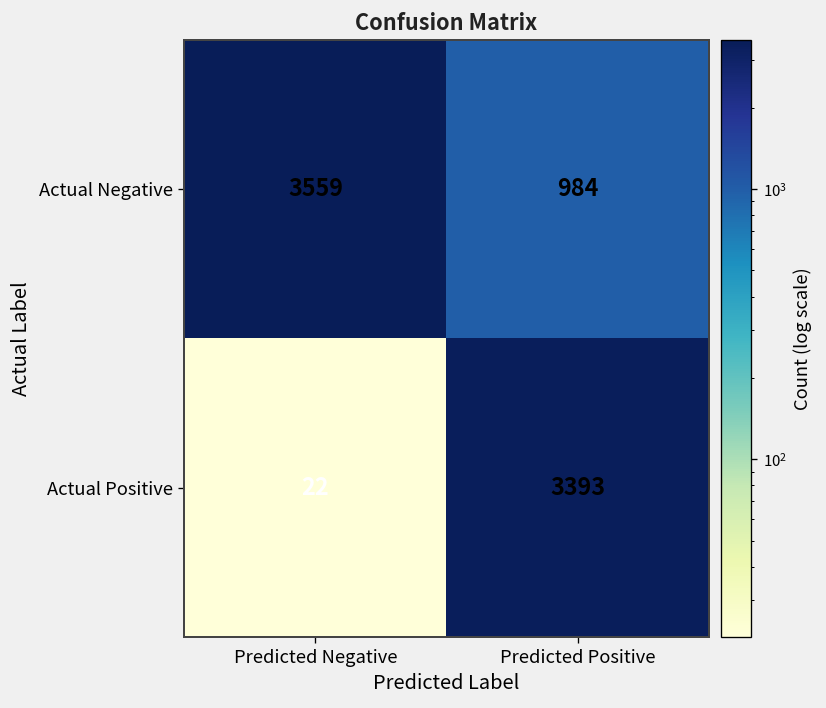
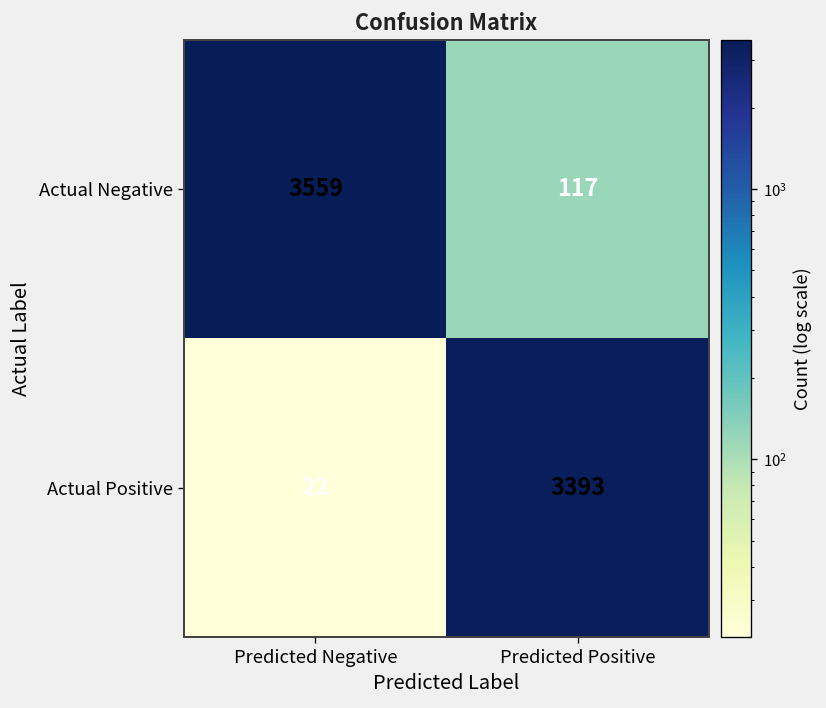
Actual Negative, Predicted Positive: 984 -> 117
